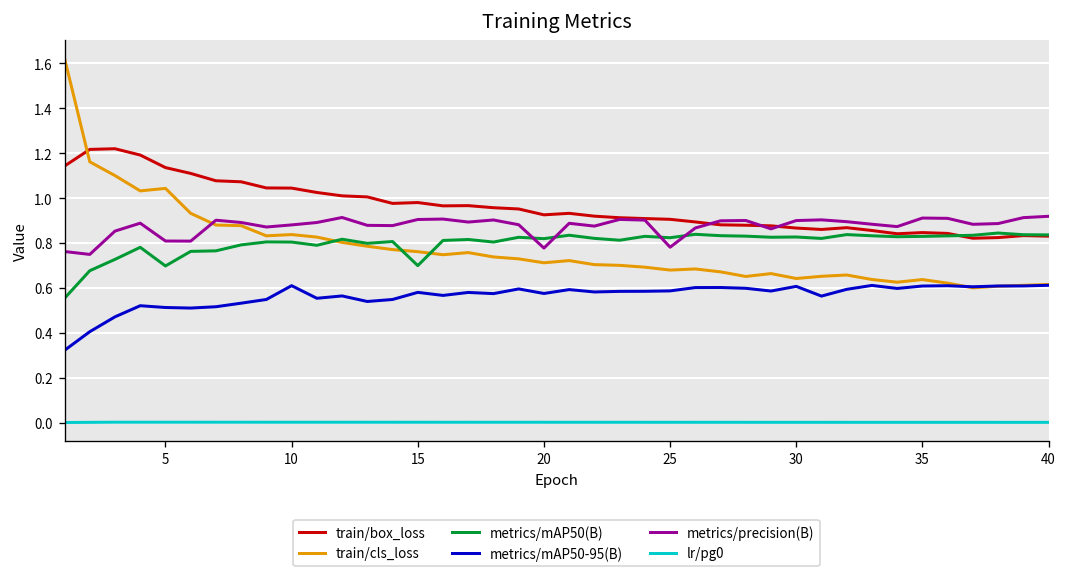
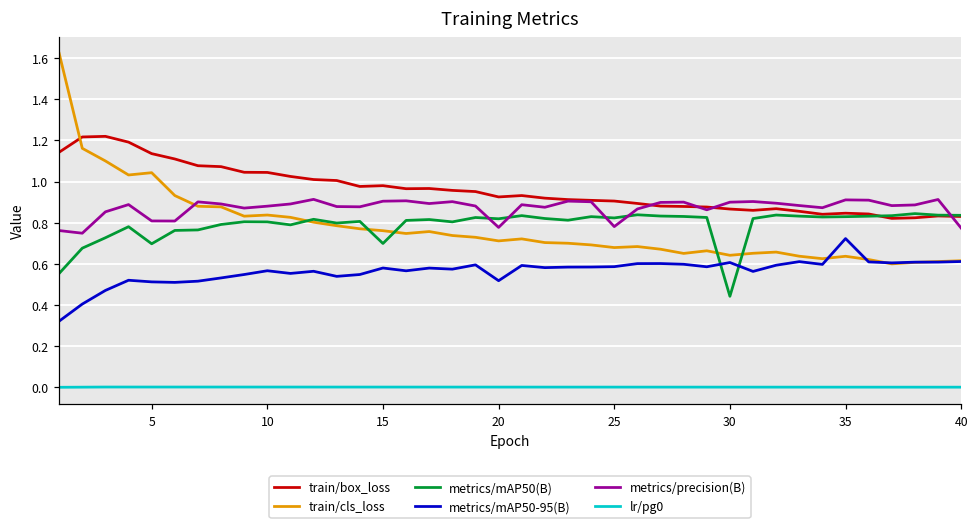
metrics/mAP50-95(B), 10: 0.61 -> 0.57
metrics/mAP50-95(B), 20: 0.58 -> 0.52
metrics/mAP50(B), 30: 0.83 -> 0.44
metrics/mAP50-95(B), 35: 0.61 -> 0.72
metrics/precision(B), 40: 0.92 -> 0.77
